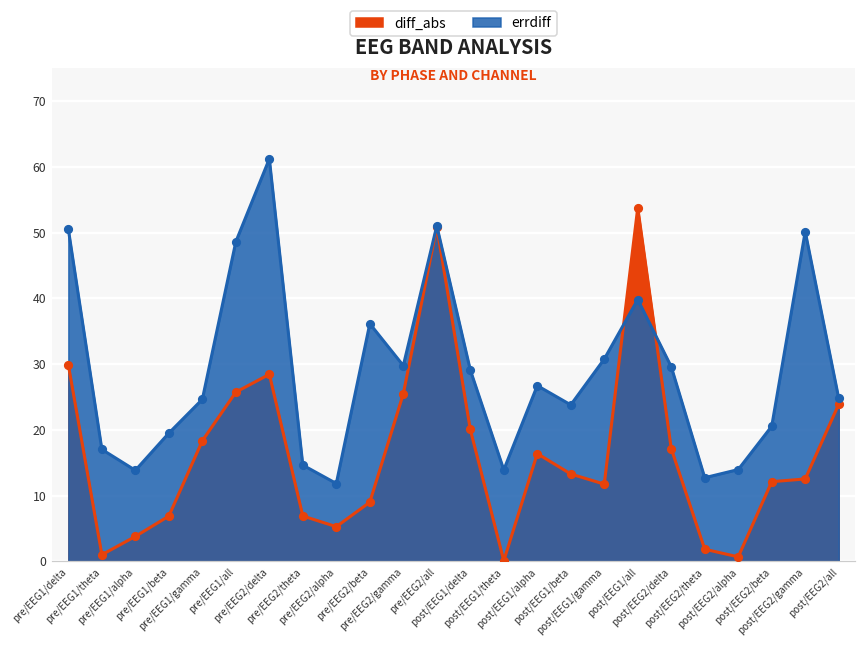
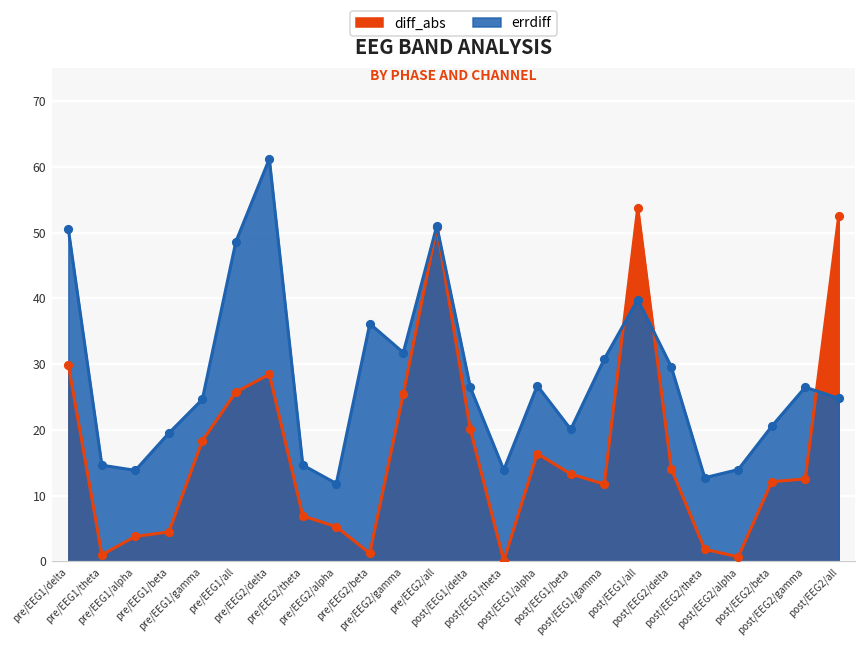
errdiff, pre/EEG1/theta: 17 -> 15
diff_abs, pre/EEG1/beta: 7 -> 4
diff_abs, pre/EEG2/beta: 9 -> 1
errdiff, pre/EEG2/gamma: 30 -> 32
errdiff, post/EEG1/delta: 29 -> 26
errdiff, post/EEG1/beta: 24 -> 20
diff_abs, post/EEG2/delta: 17 -> 14
errdiff, post/EEG2/gamma: 50 -> 26
diff_abs, post/EEG2/all: 24 -> 53
